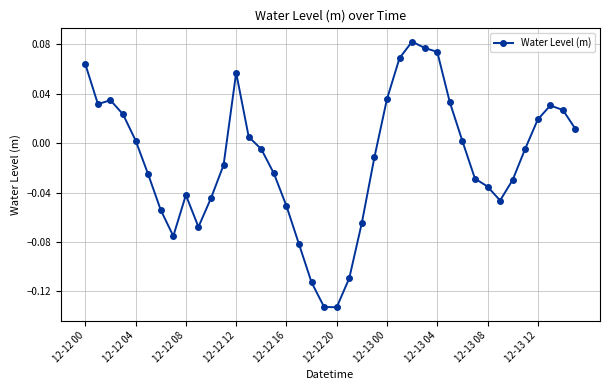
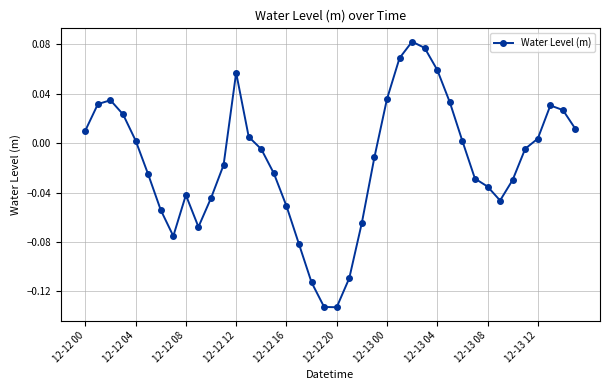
12-12 00: 0.064 -> 0.010
12-13 04: 0.074 -> 0.059
12-13 12: 0.019 -> 0.004
